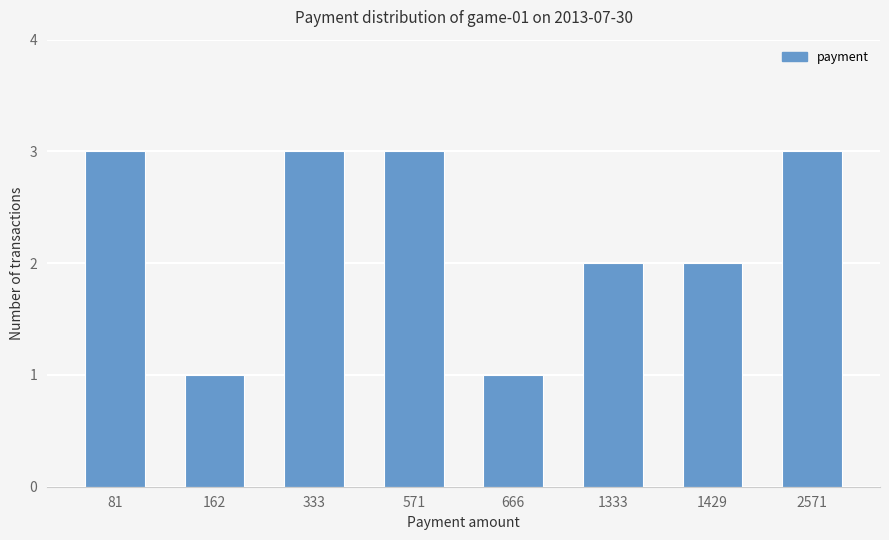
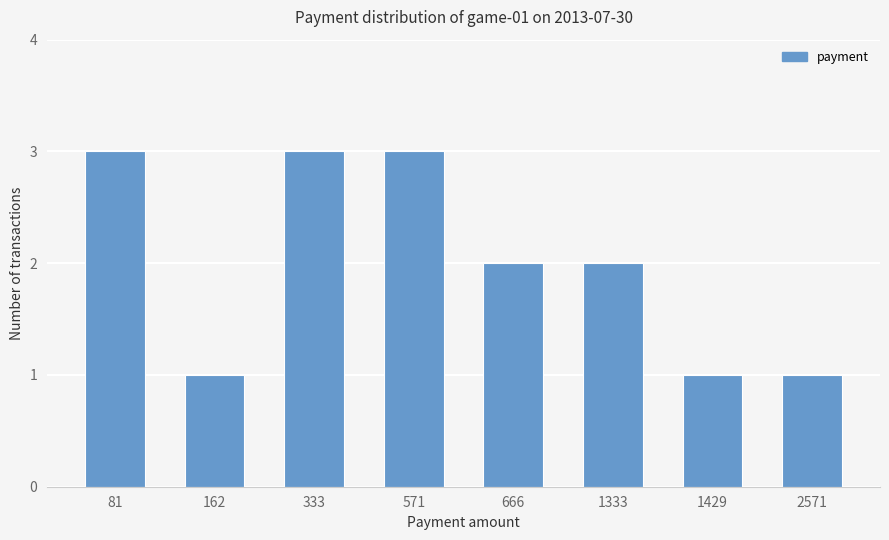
666: 1 -> 2
1429: 2 -> 1
2571: 3 -> 1
